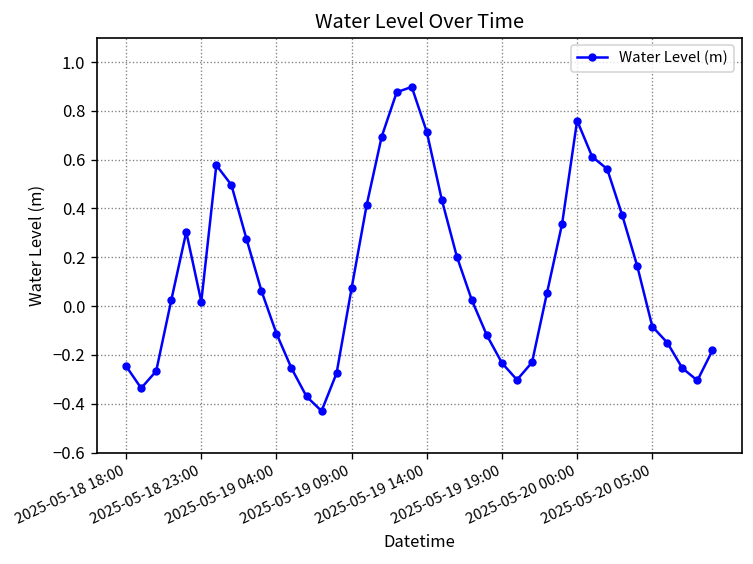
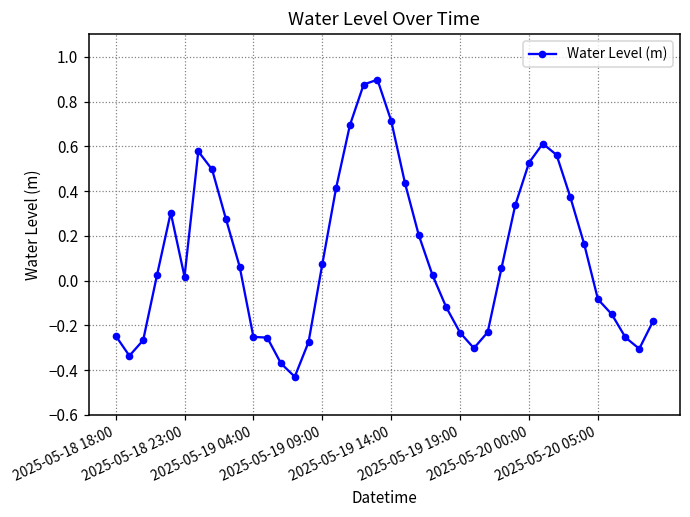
2025-05-19 04:00: -0.11 -> -0.25
2025-05-20 00:00: 0.76 -> 0.53
